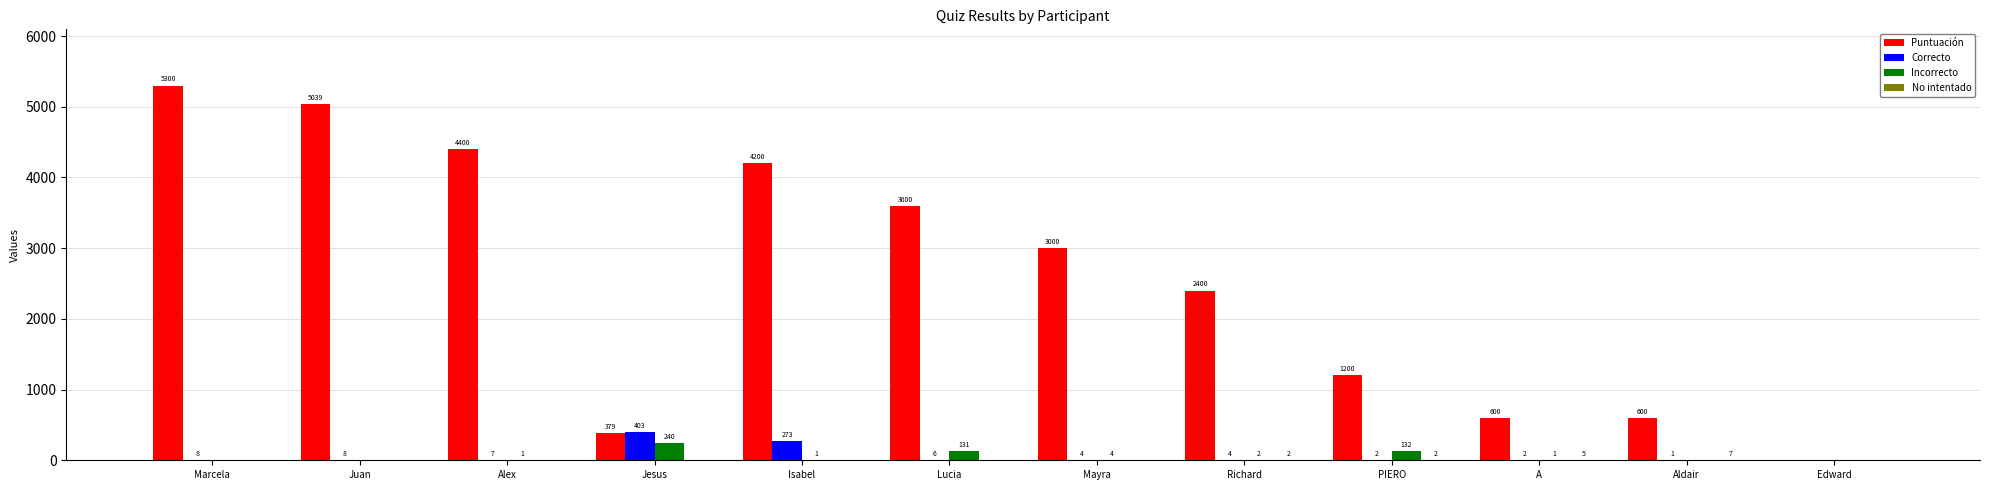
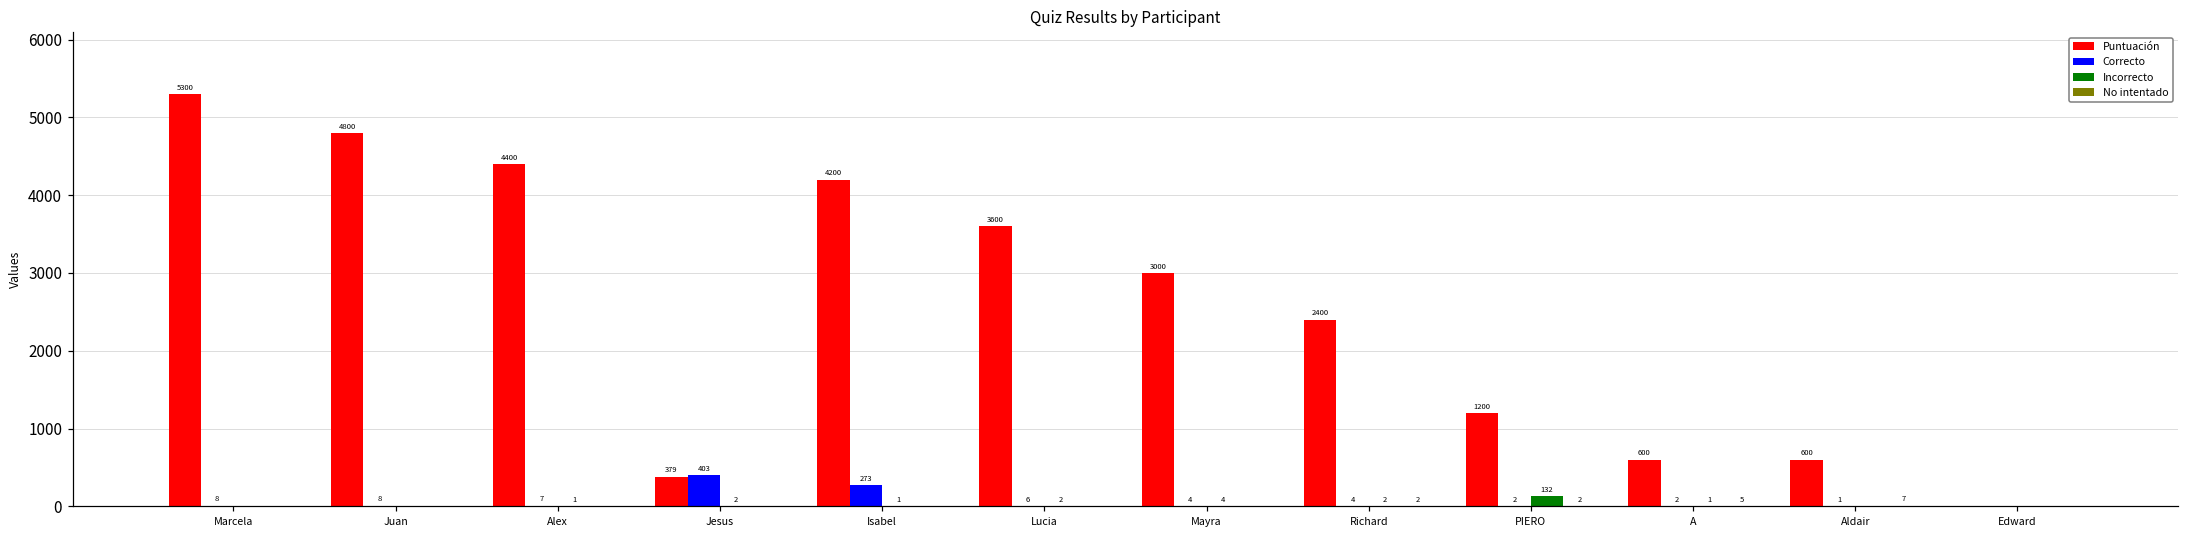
Puntuación, Juan: 5039 -> 4800
Incorrecto, Jesus: 240 -> 2
Incorrecto, Lucia: 131 -> 2
